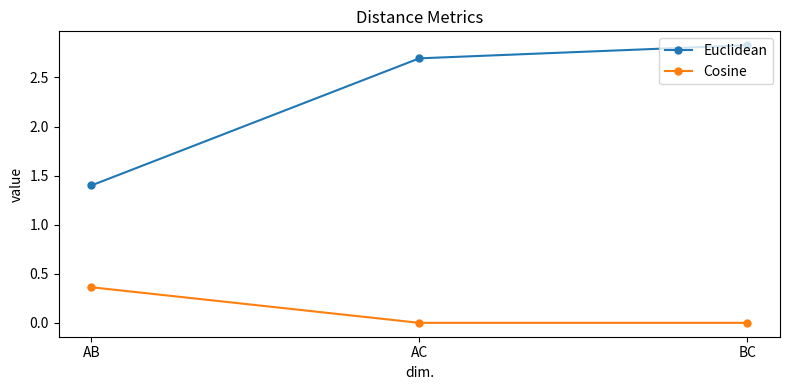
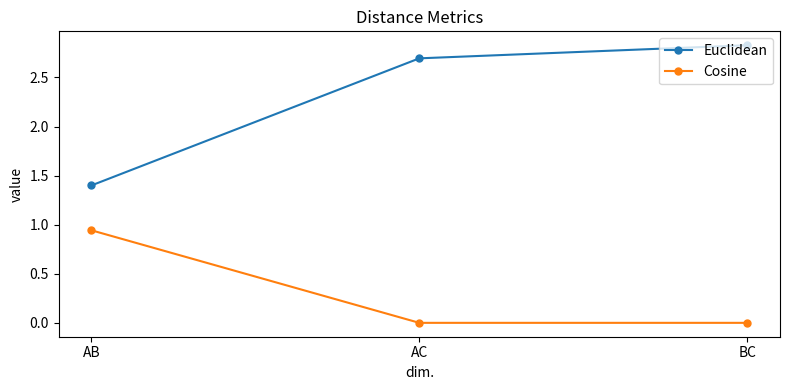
Cosine, AB: 0.4 -> 0.9
